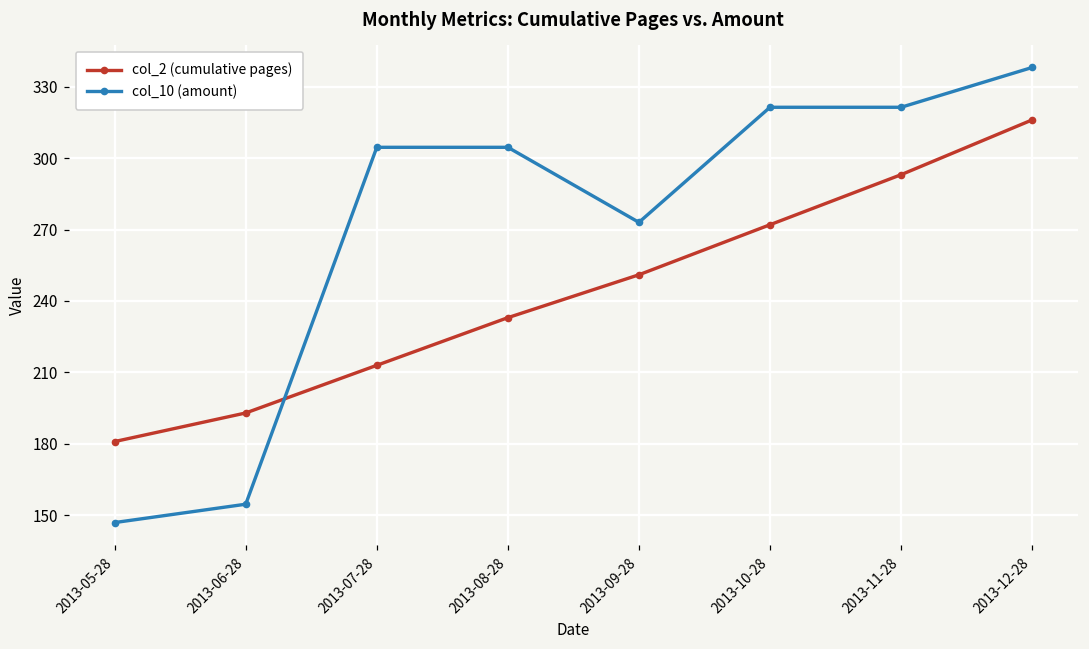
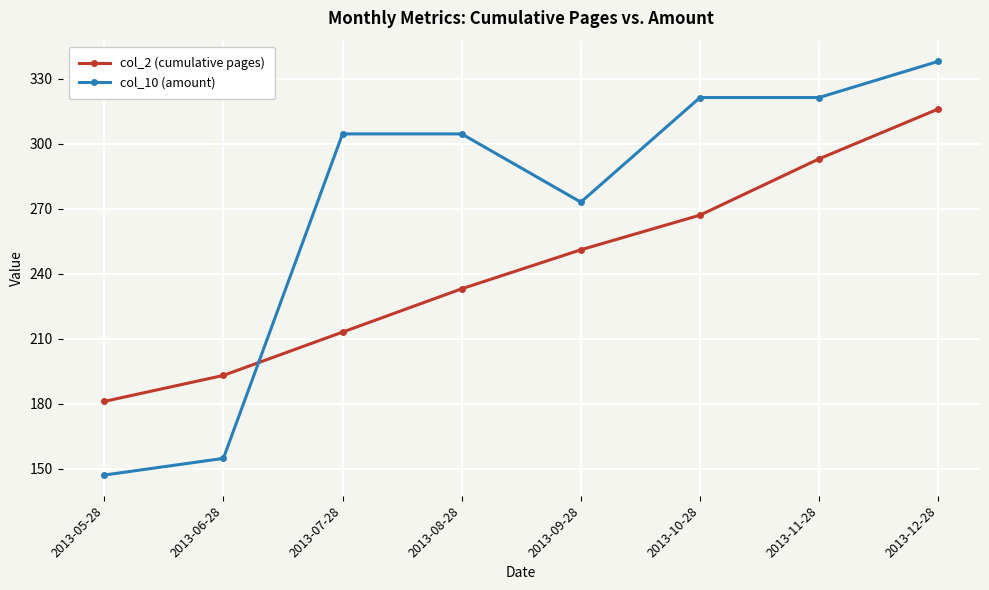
col_2 (cumulative pages), 2013-10-28: 272 -> 267
